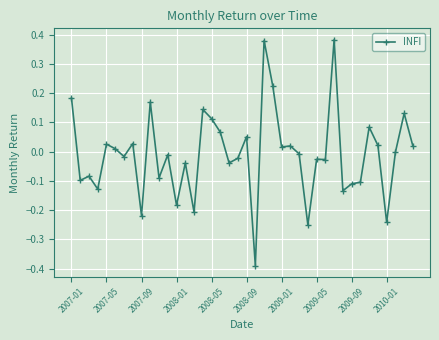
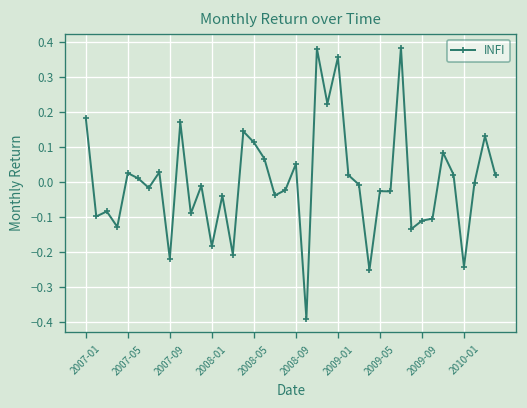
2009-01: 0.02 -> 0.36
